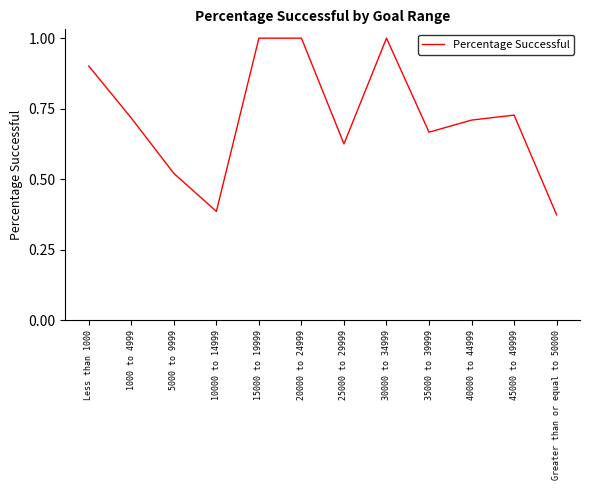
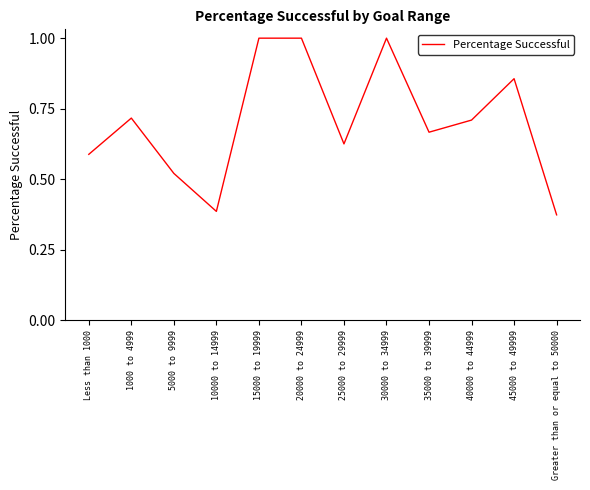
Less than 1000: 0.90 -> 0.59
45000 to 49999: 0.73 -> 0.86
